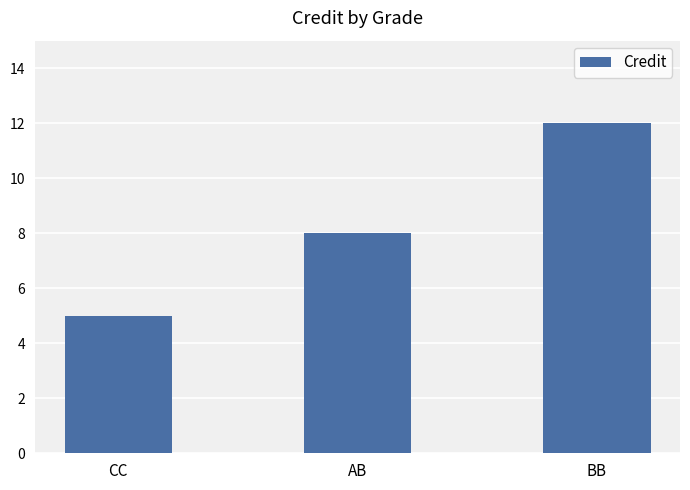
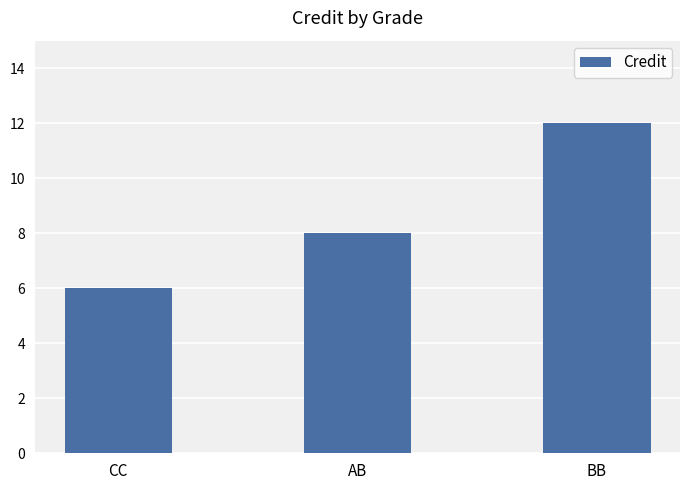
CC: 5 -> 6
